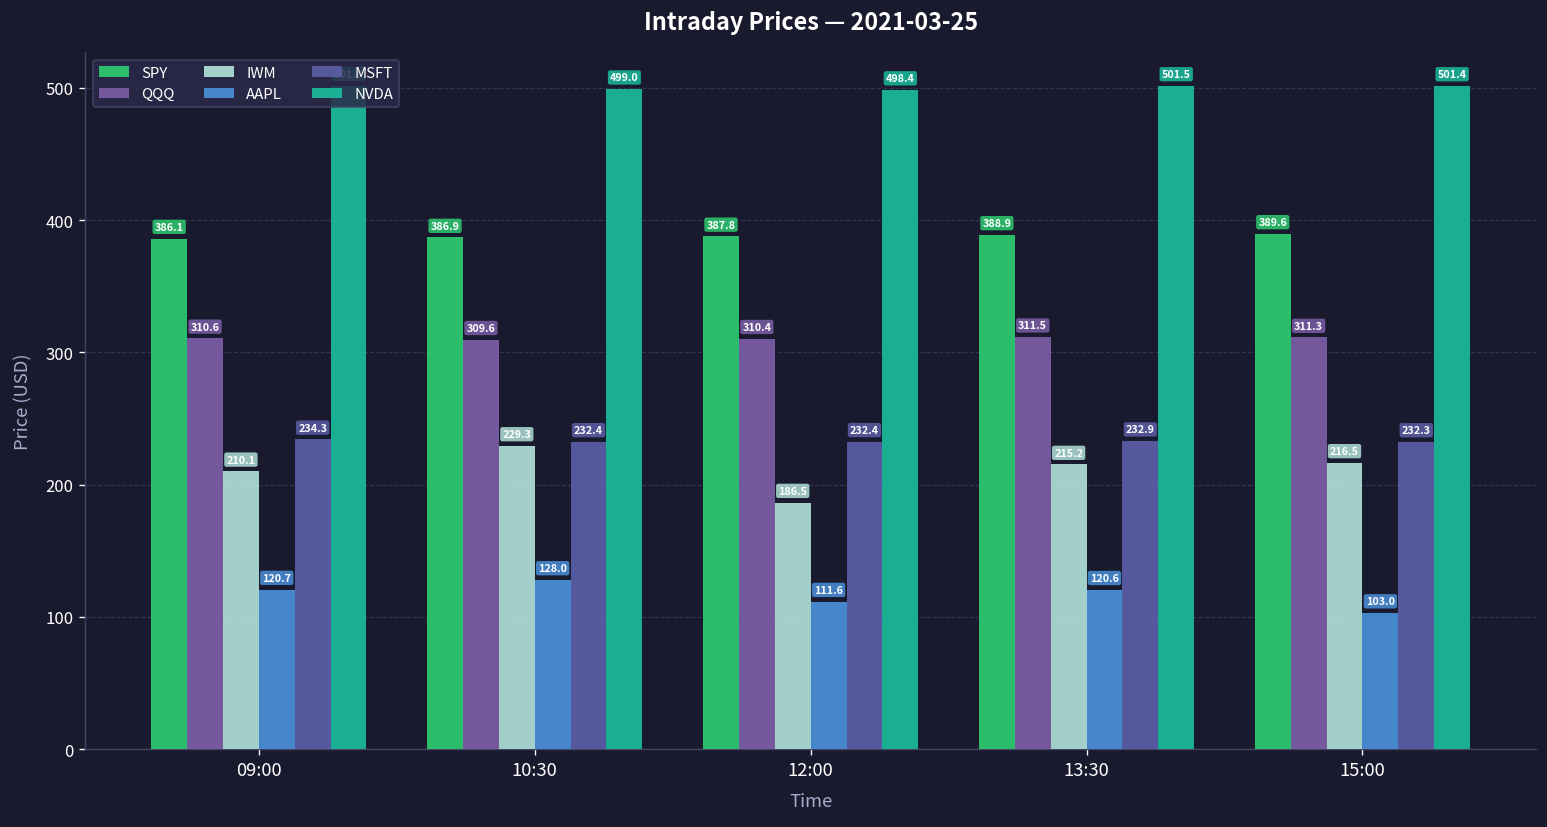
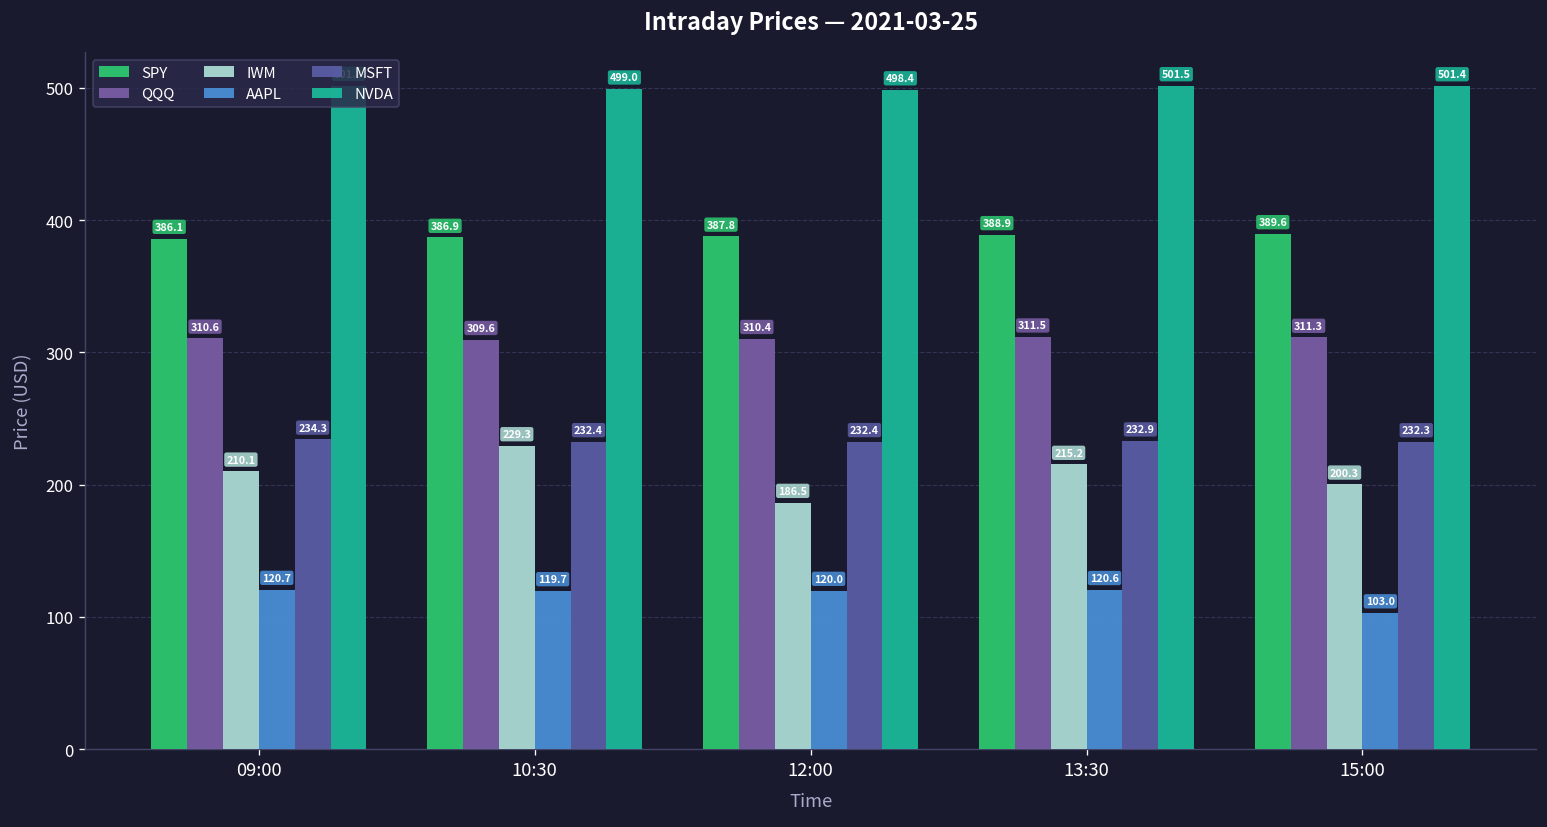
AAPL, 10:30: 128.0 -> 119.7
AAPL, 12:00: 111.6 -> 120.0
IWM, 15:00: 216.5 -> 200.3
